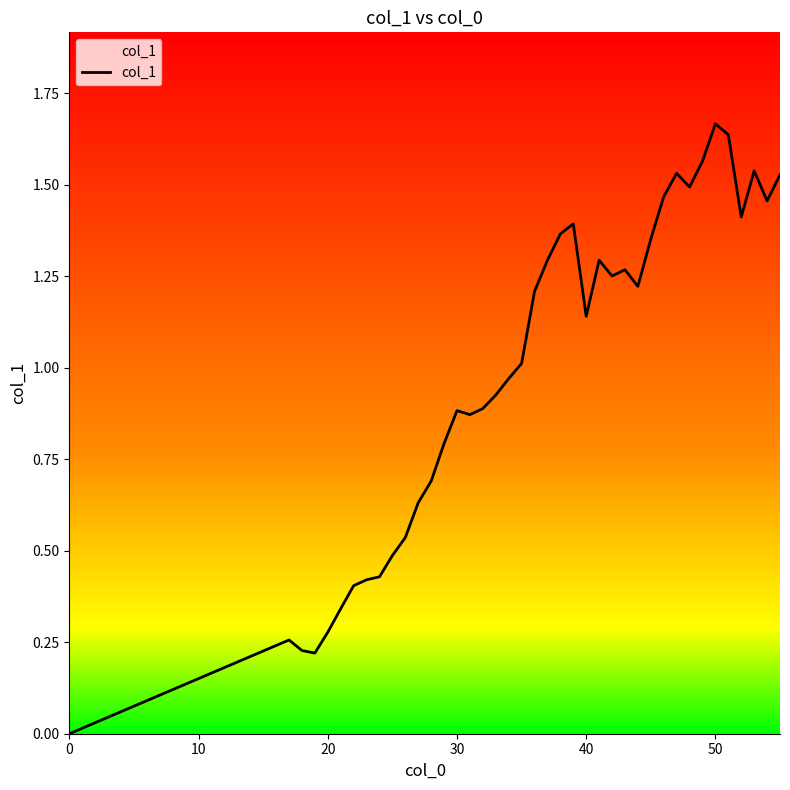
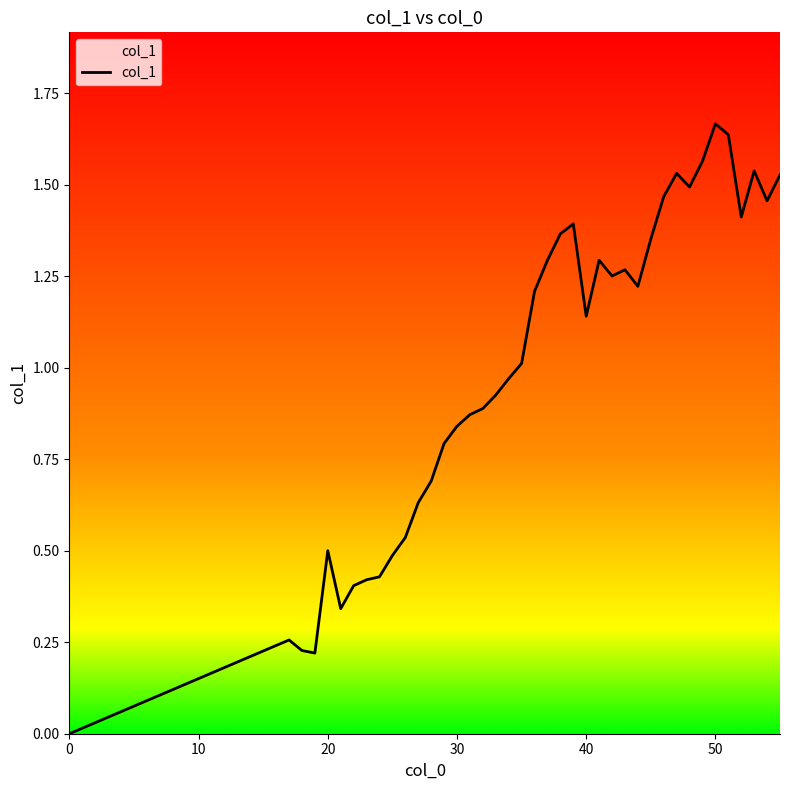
20: 0.28 -> 0.50
30: 0.88 -> 0.84
